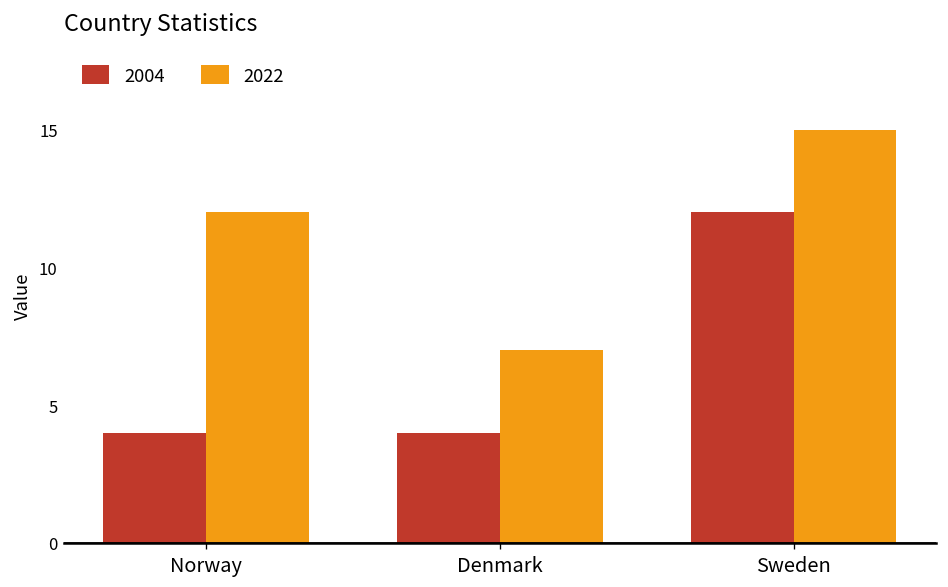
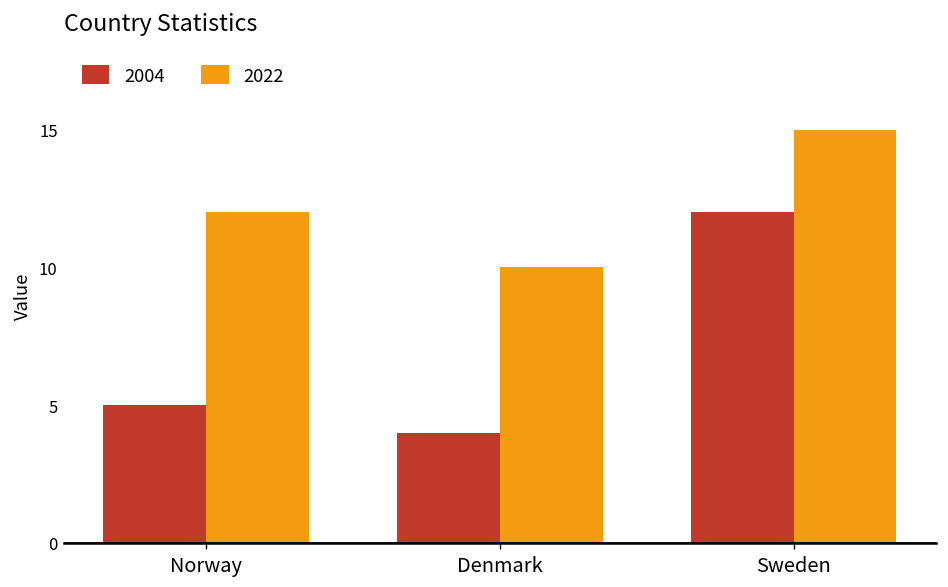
2004, Norway: 4 -> 5
2022, Denmark: 7 -> 10
